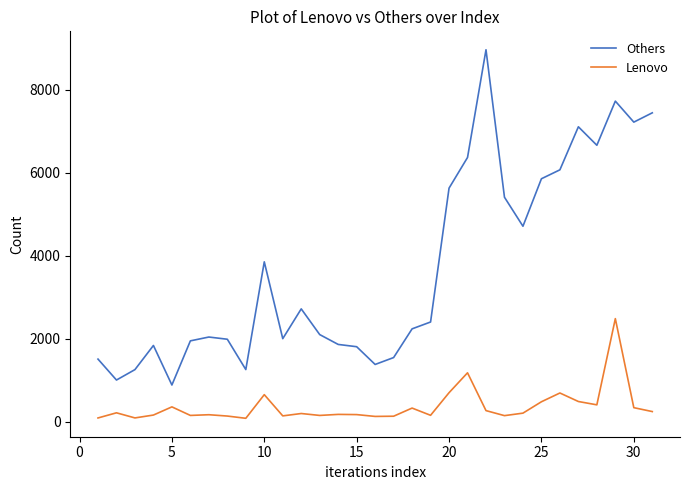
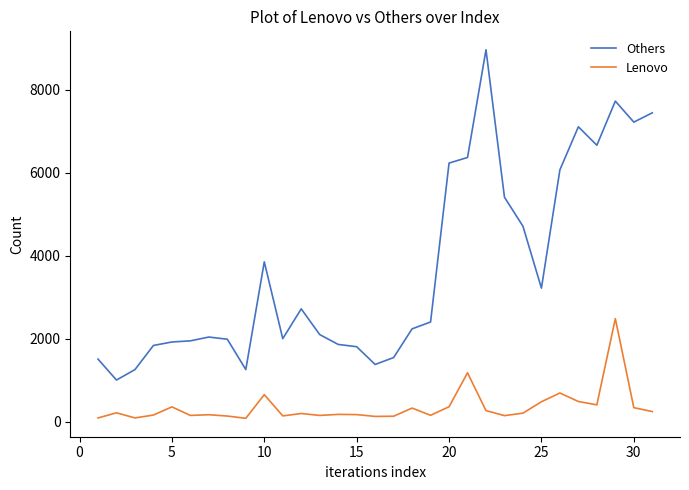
Others, 5: 900 -> 1900
Others, 20: 5600 -> 6200
Lenovo, 20: 700 -> 400
Others, 25: 5900 -> 3200
